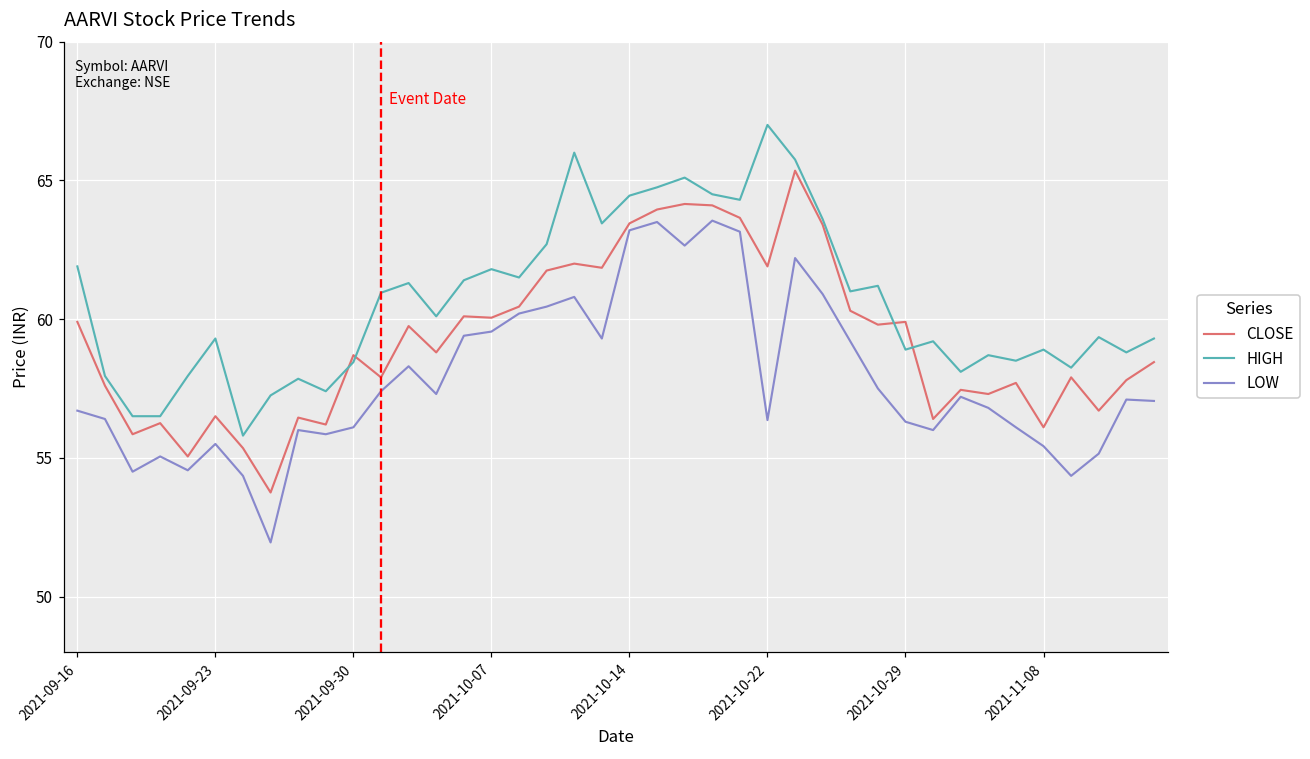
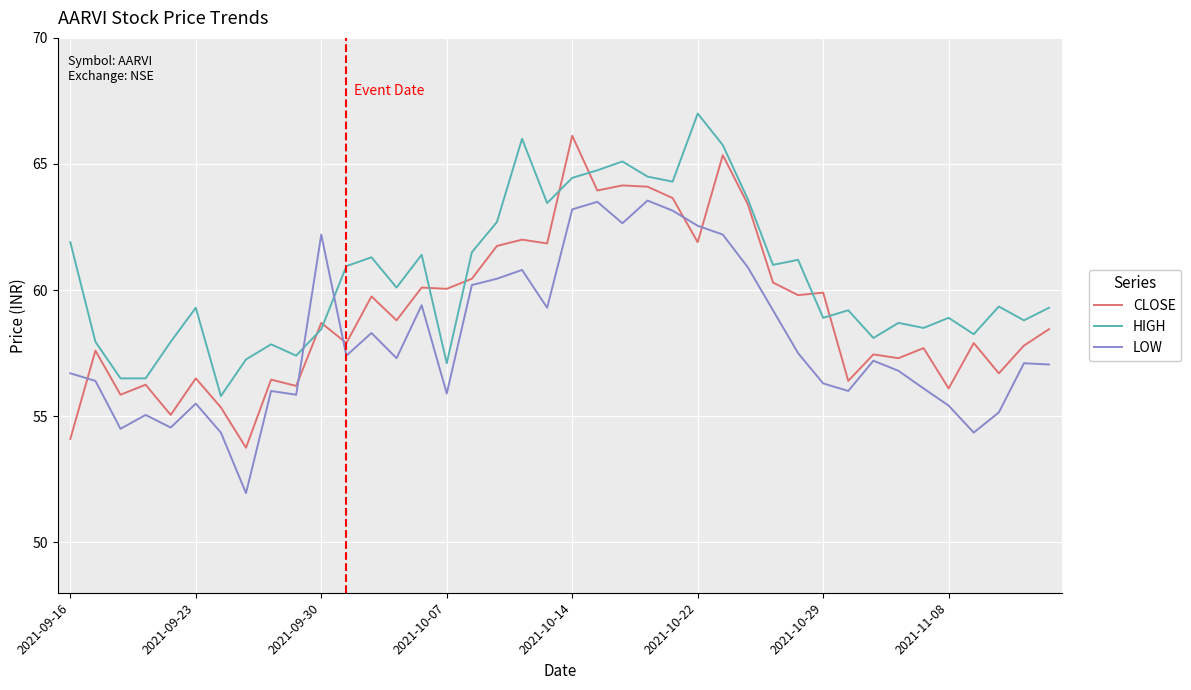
CLOSE, 2021-09-16: 59.9 -> 54.1
LOW, 2021-09-30: 56.1 -> 62.2
HIGH, 2021-10-07: 61.8 -> 57.1
LOW, 2021-10-07: 59.6 -> 55.9
CLOSE, 2021-10-14: 63.5 -> 66.1
LOW, 2021-10-22: 56.4 -> 62.6
